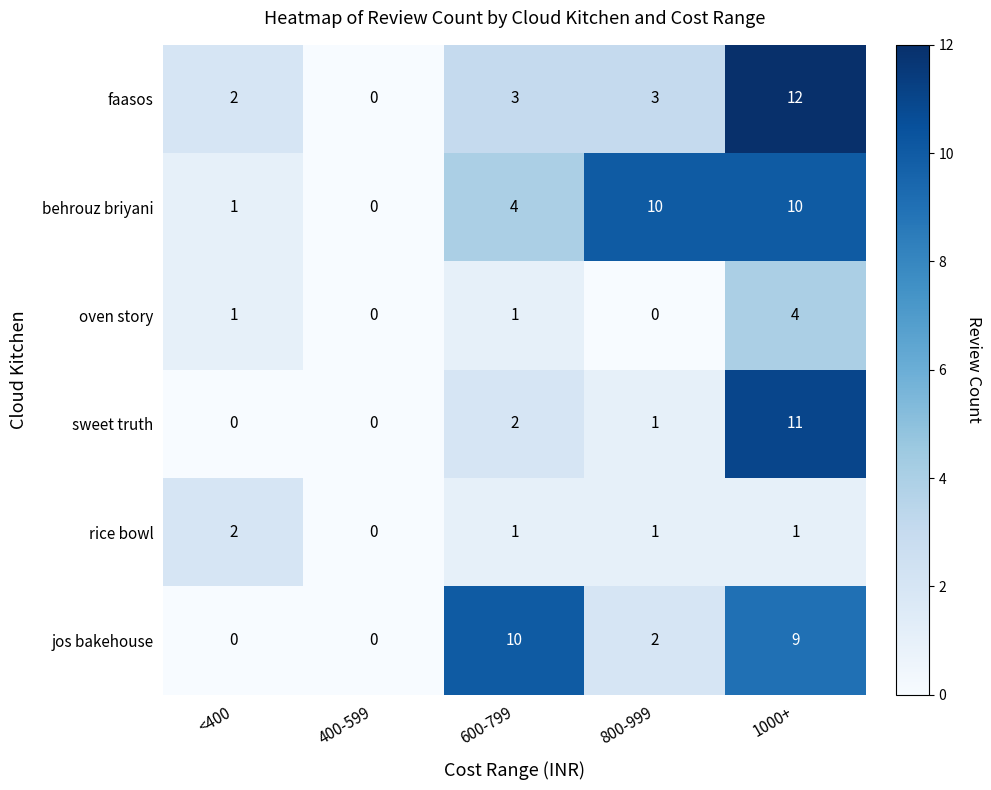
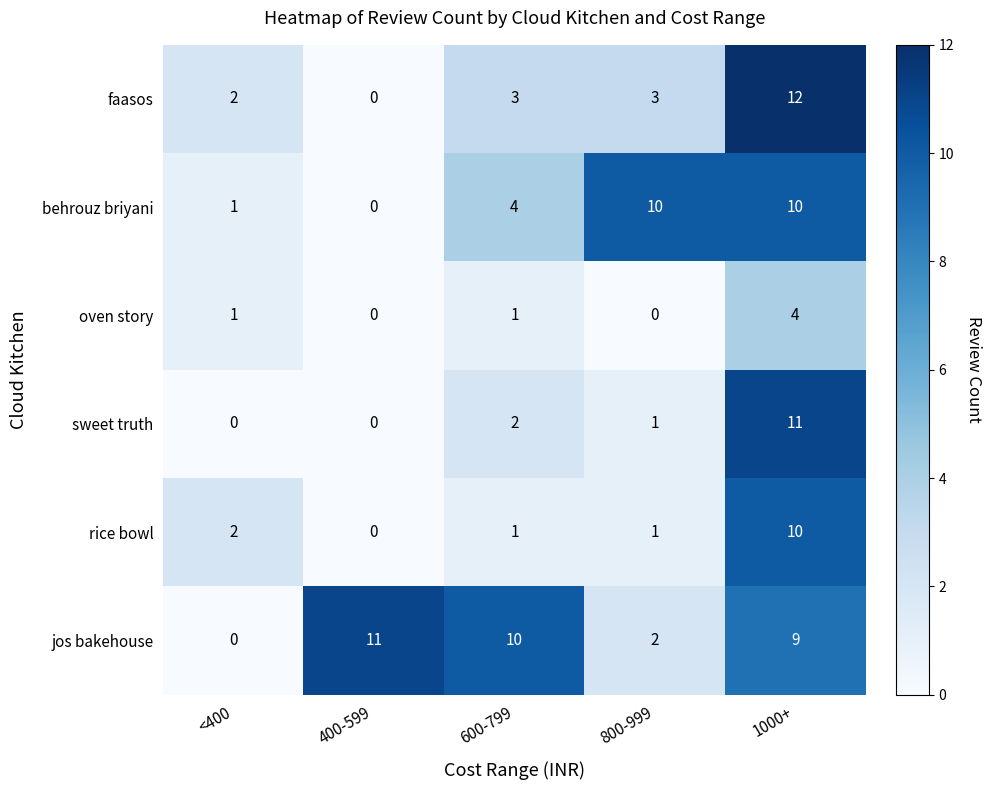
rice bowl, 1000+: 1 -> 10
jos bakehouse, 400-599: 0 -> 11
